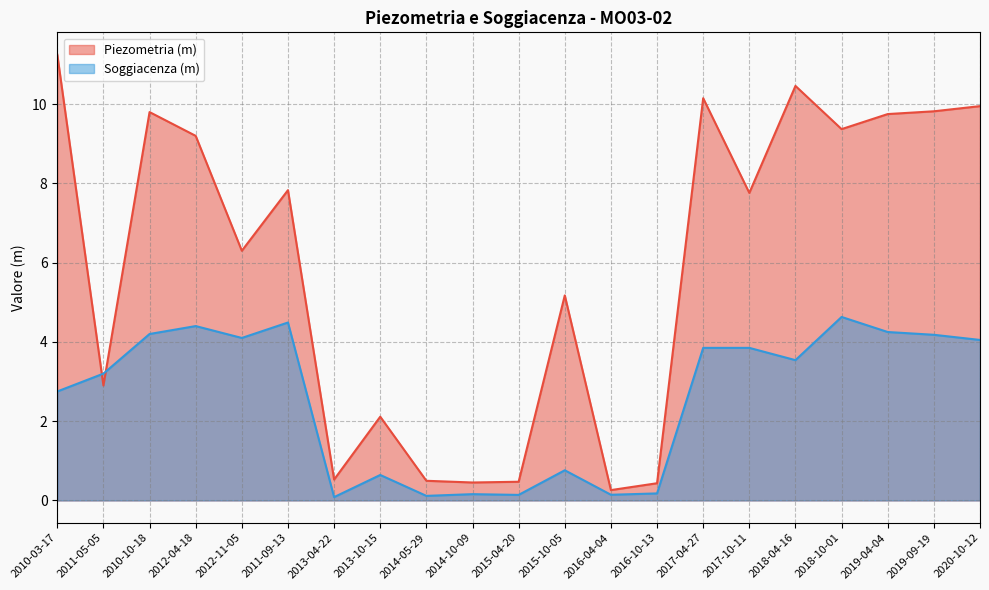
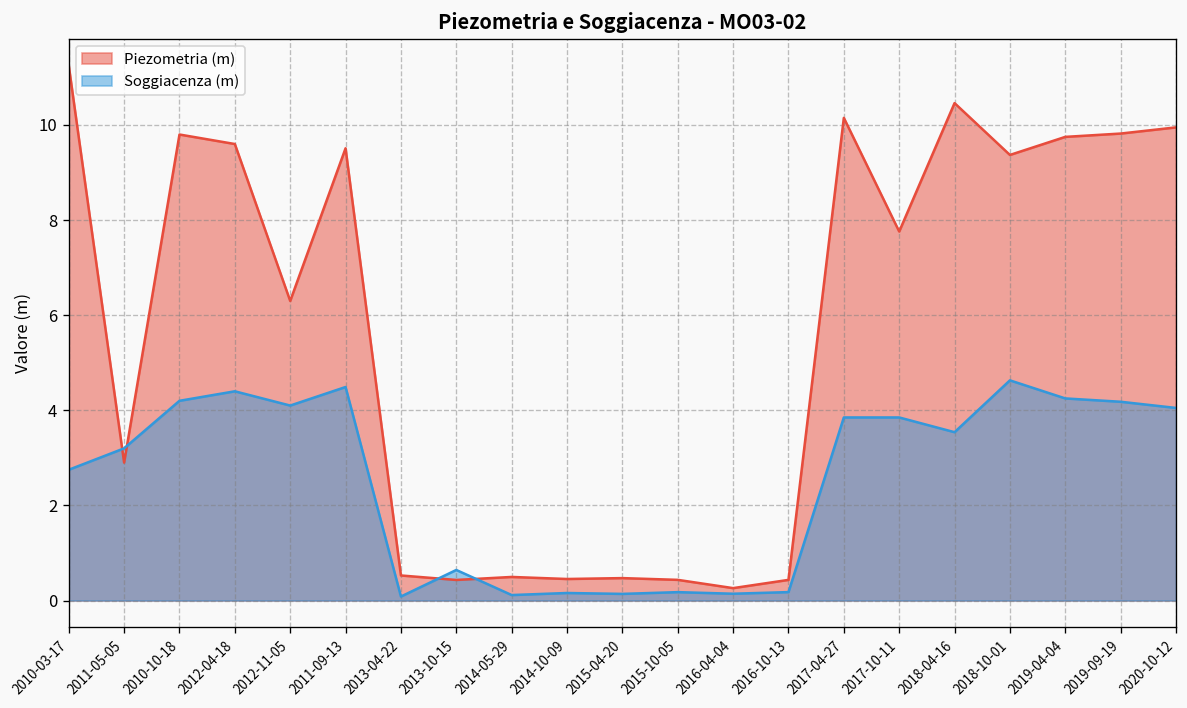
Piezometria (m), 2012-04-18: 9.2 -> 9.6
Piezometria (m), 2011-09-13: 7.8 -> 9.5
Piezometria (m), 2013-10-15: 2.1 -> 0.4
Piezometria (m), 2015-10-05: 5.2 -> 0.4
Soggiacenza (m), 2015-10-05: 0.8 -> 0.2
